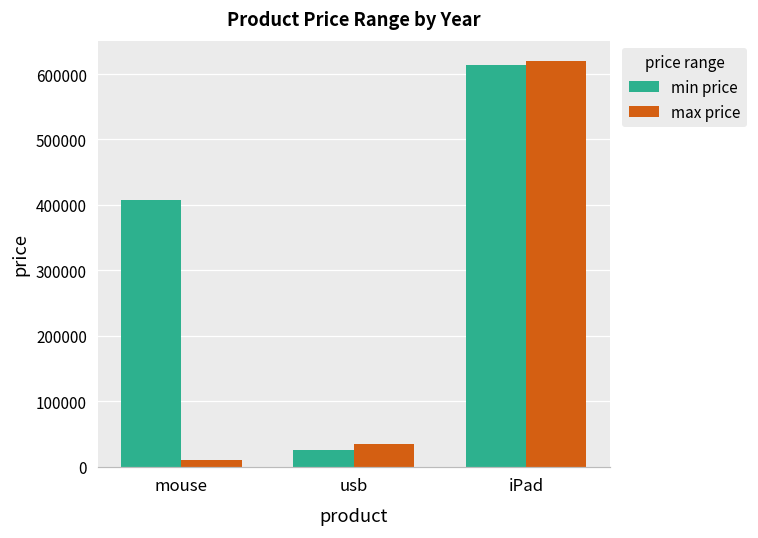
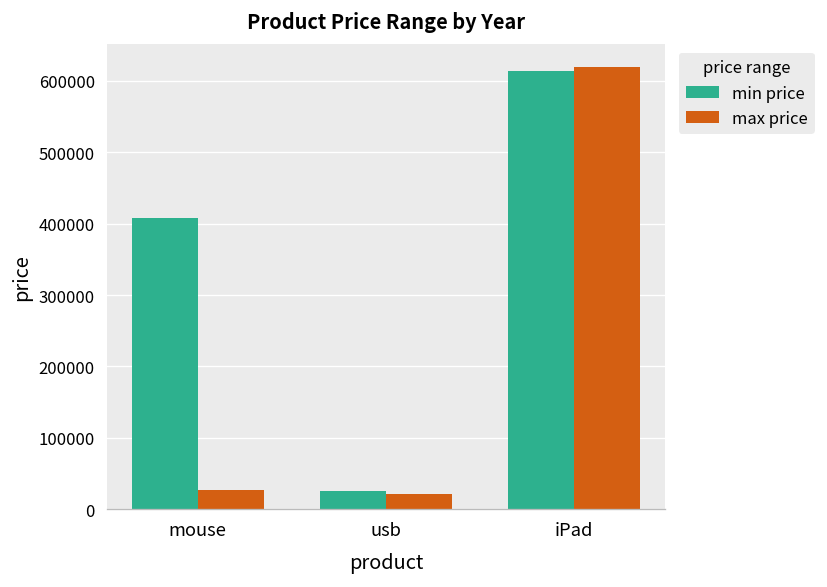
max price, mouse: 10000 -> 30000
max price, usb: 40000 -> 20000
